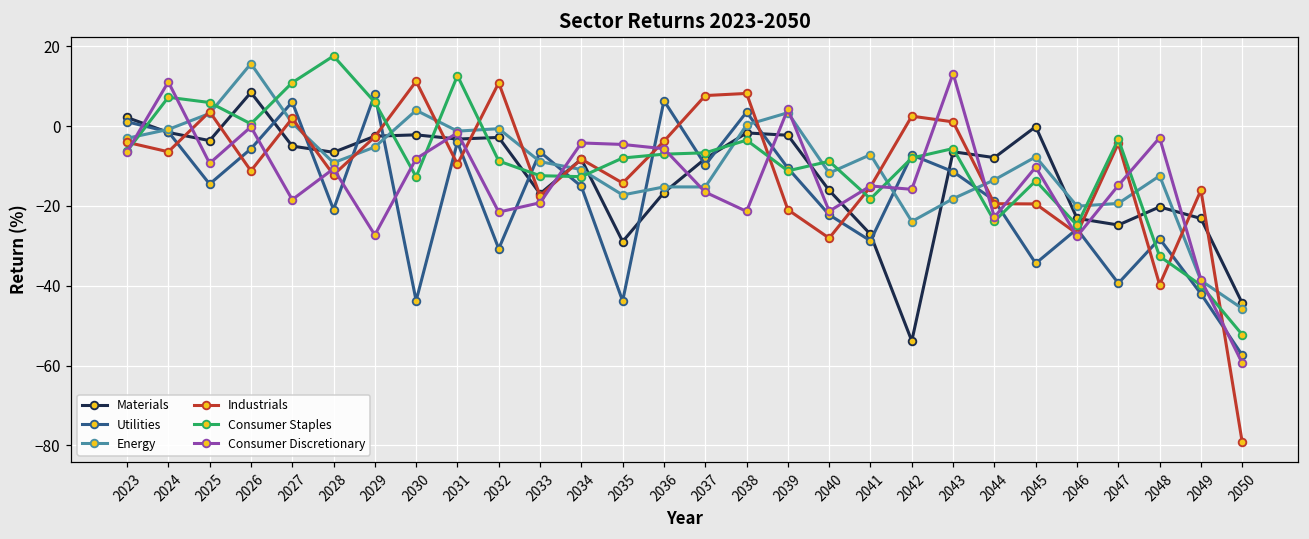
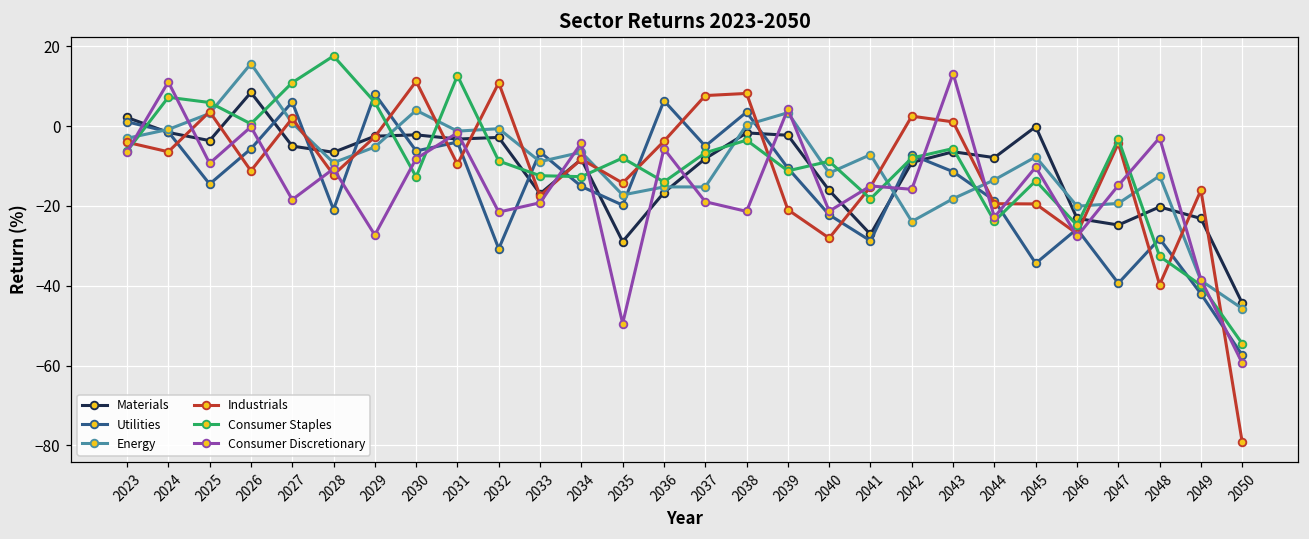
Utilities, 2030: -44 -> -6
Energy, 2034: -11 -> -7
Utilities, 2035: -44 -> -20
Consumer Discretionary, 2035: -5 -> -49
Consumer Staples, 2036: -7 -> -14
Utilities, 2037: -10 -> -5
Consumer Discretionary, 2037: -17 -> -19
Materials, 2042: -54 -> -9
Consumer Staples, 2050: -52 -> -54
